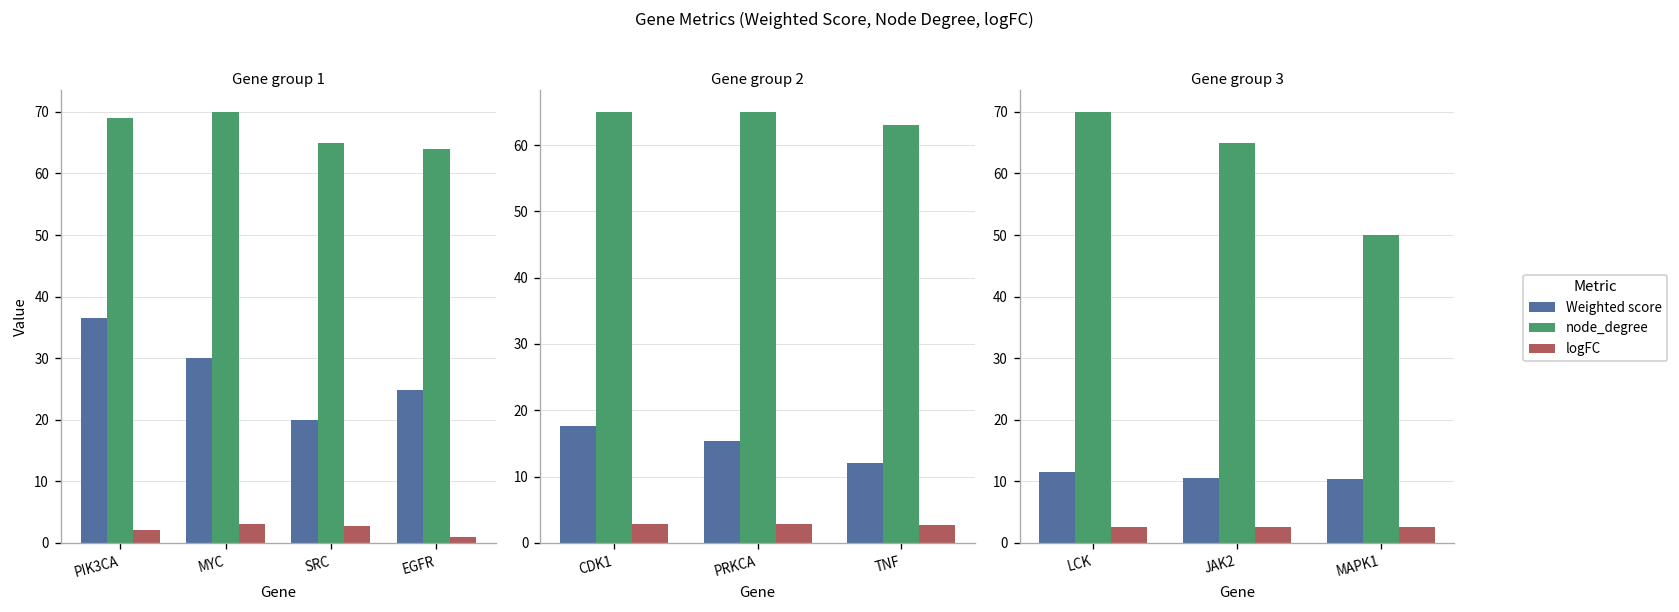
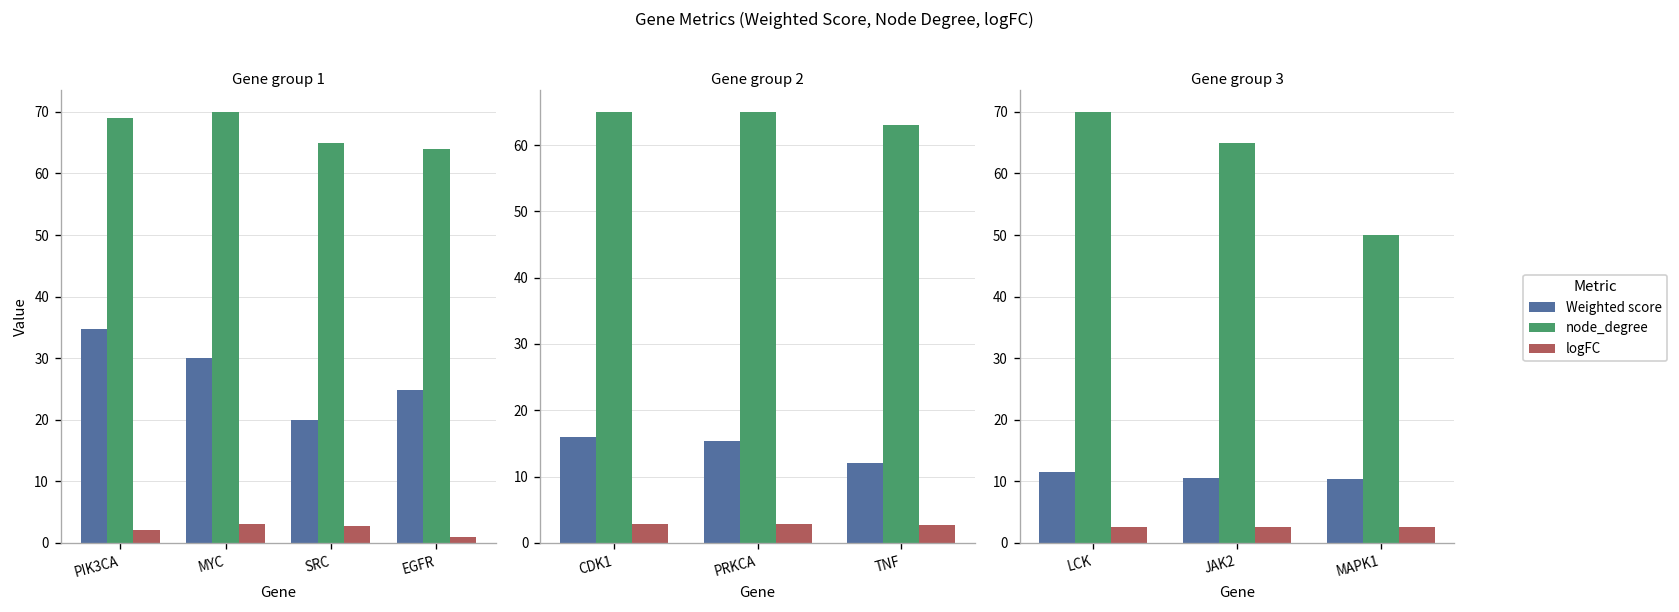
Gene group 1, Weighted score, PIK3CA: 37 -> 35
Gene group 2, Weighted score, CDK1: 18 -> 16
